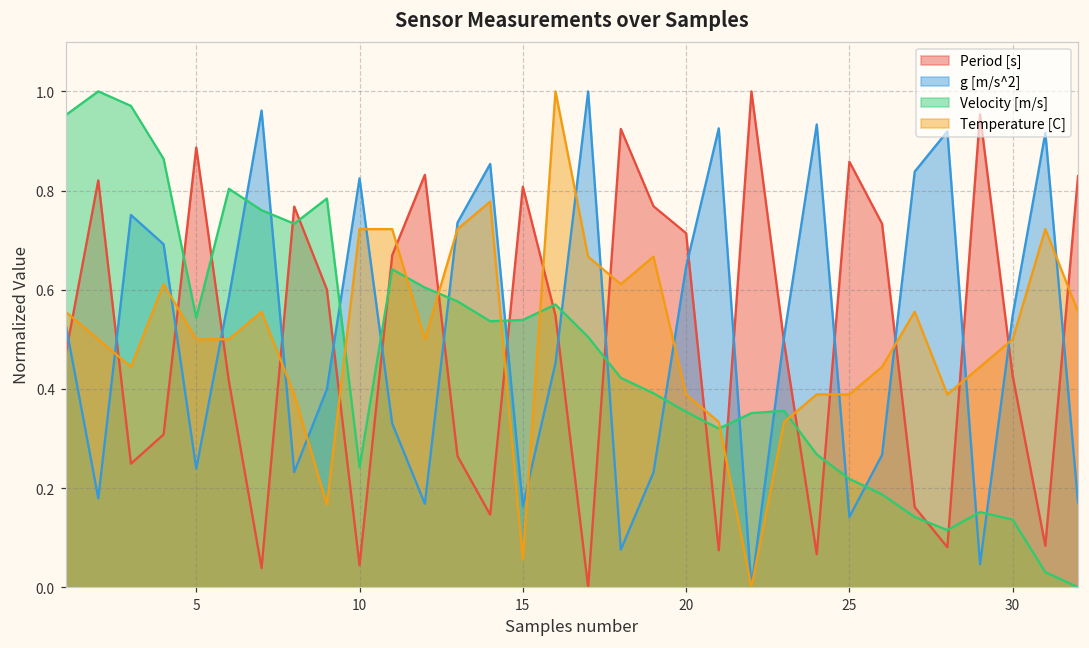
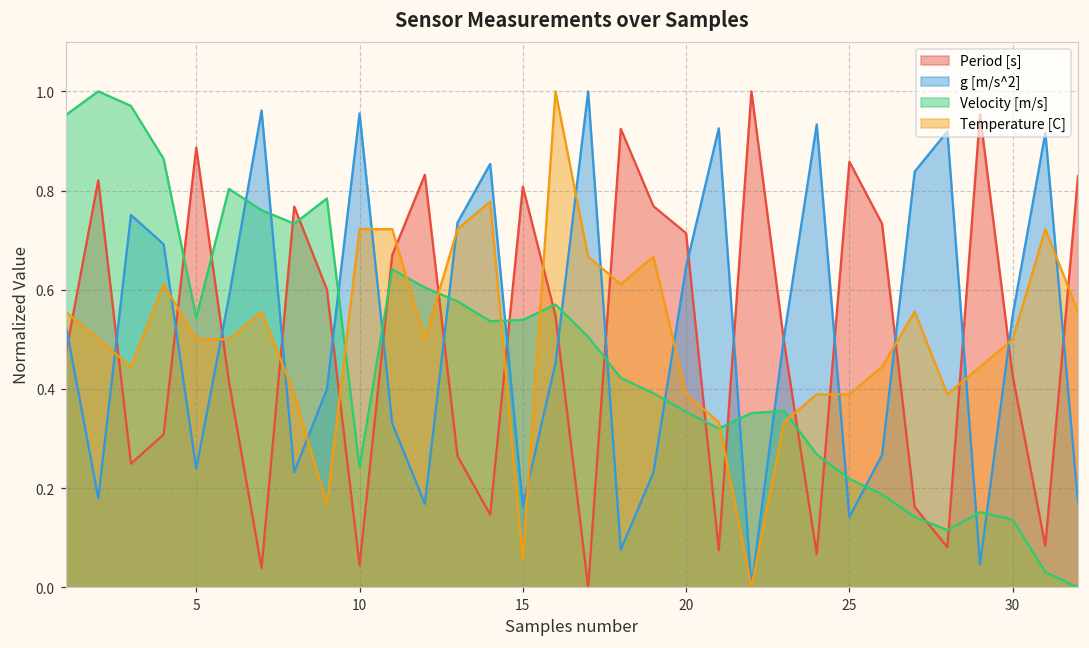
g [m/s^2], 10: 0.82 -> 0.96
